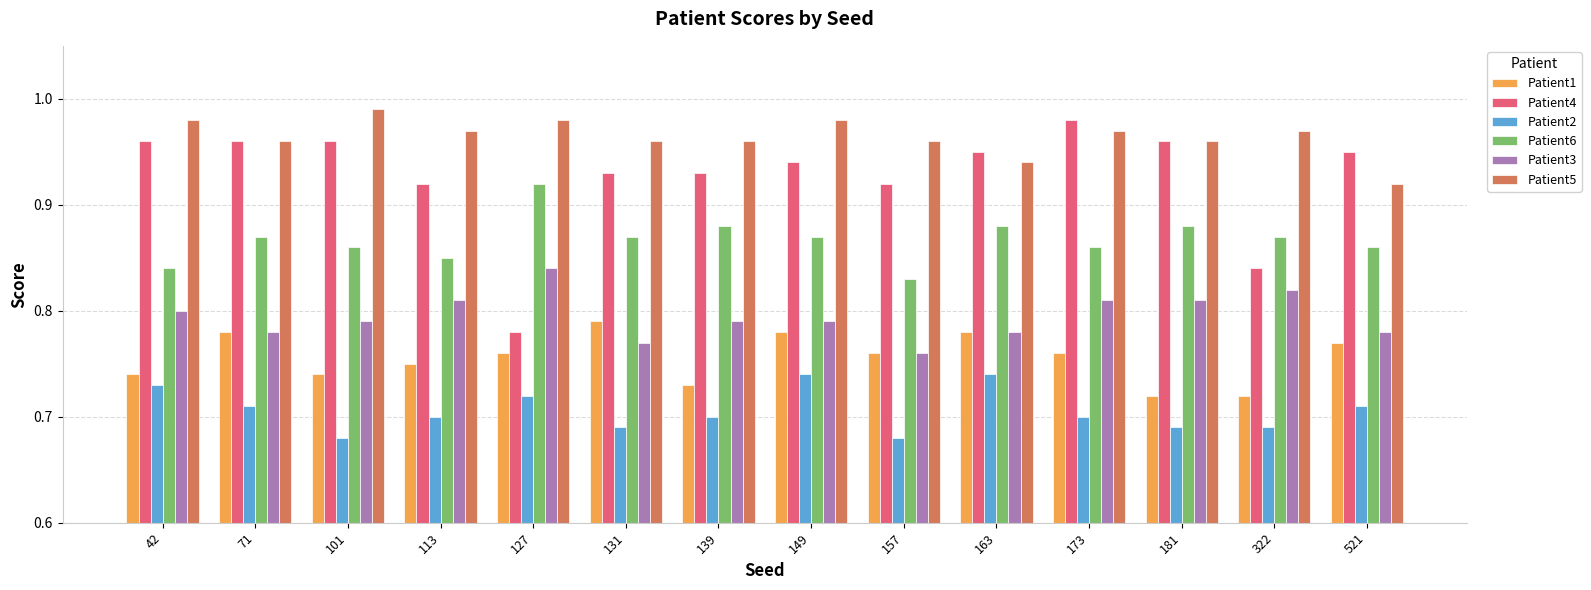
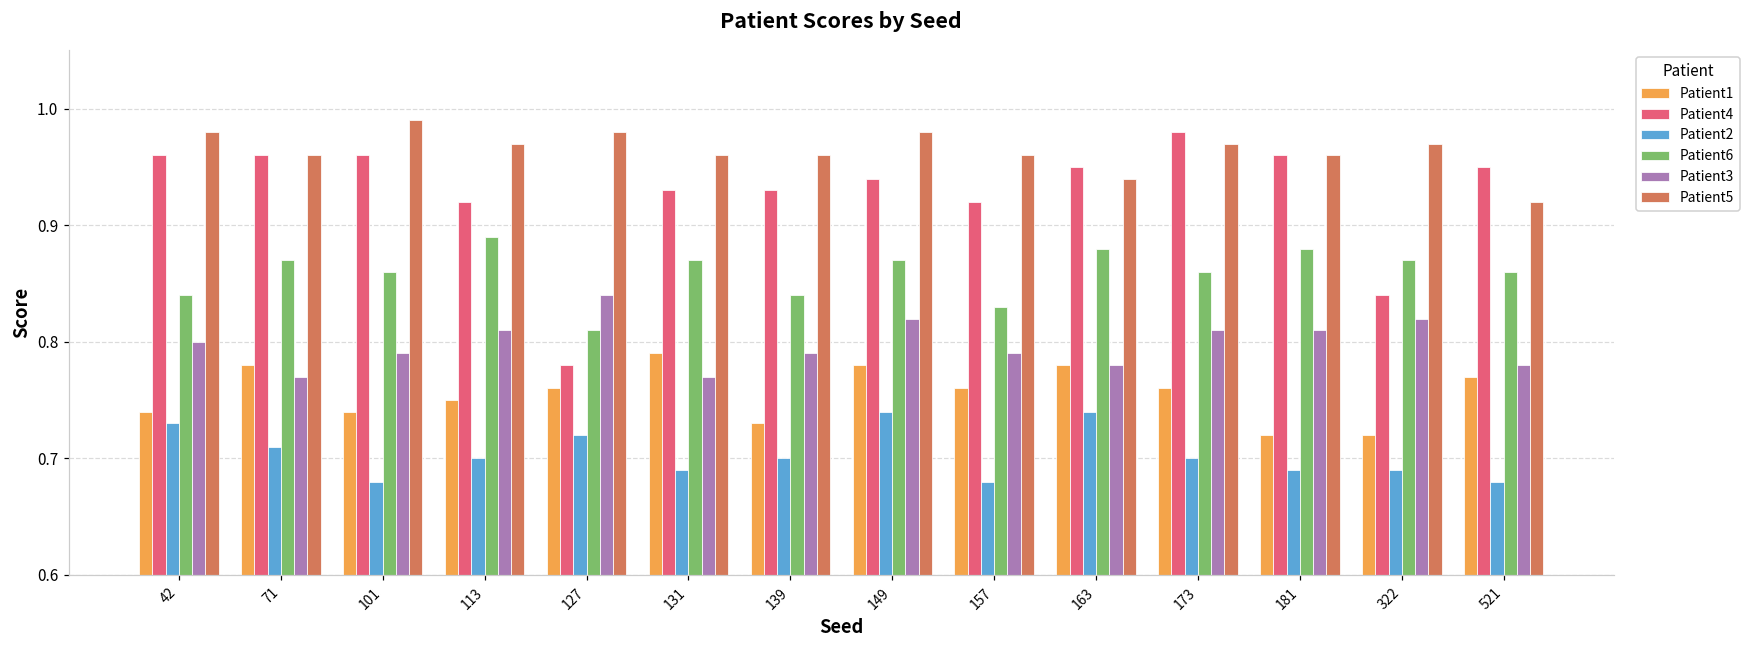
Patient3, 71: 0.78 -> 0.77
Patient6, 113: 0.85 -> 0.89
Patient6, 127: 0.92 -> 0.81
Patient6, 139: 0.88 -> 0.84
Patient3, 149: 0.79 -> 0.82
Patient3, 157: 0.76 -> 0.79
Patient2, 521: 0.71 -> 0.68
